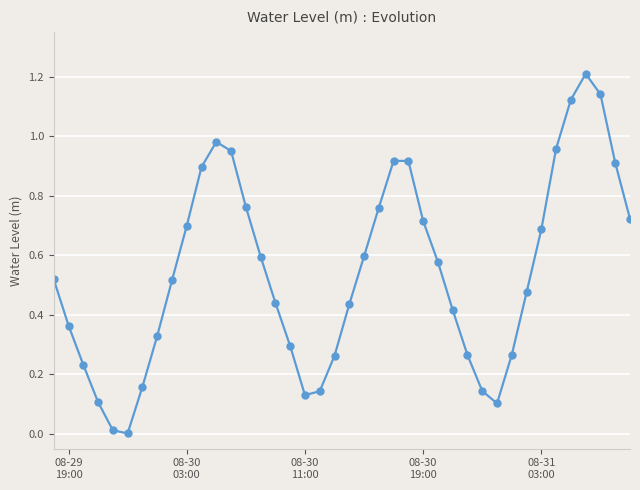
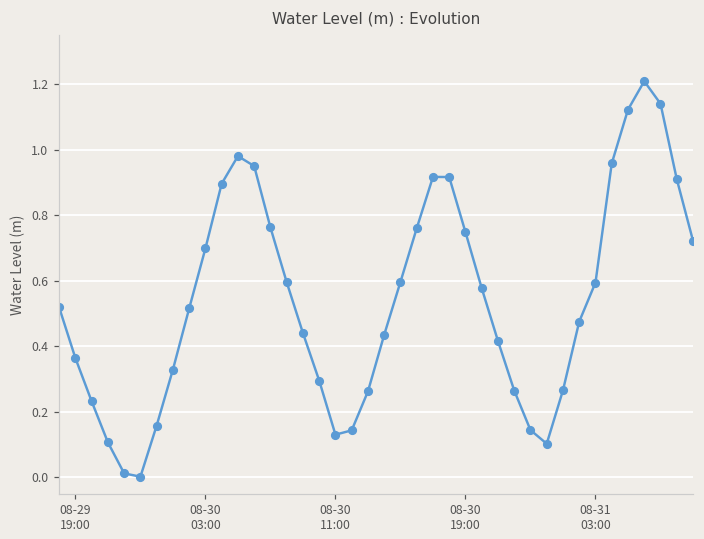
08-30 19:00: 0.72 -> 0.75
08-31 03:00: 0.69 -> 0.59
